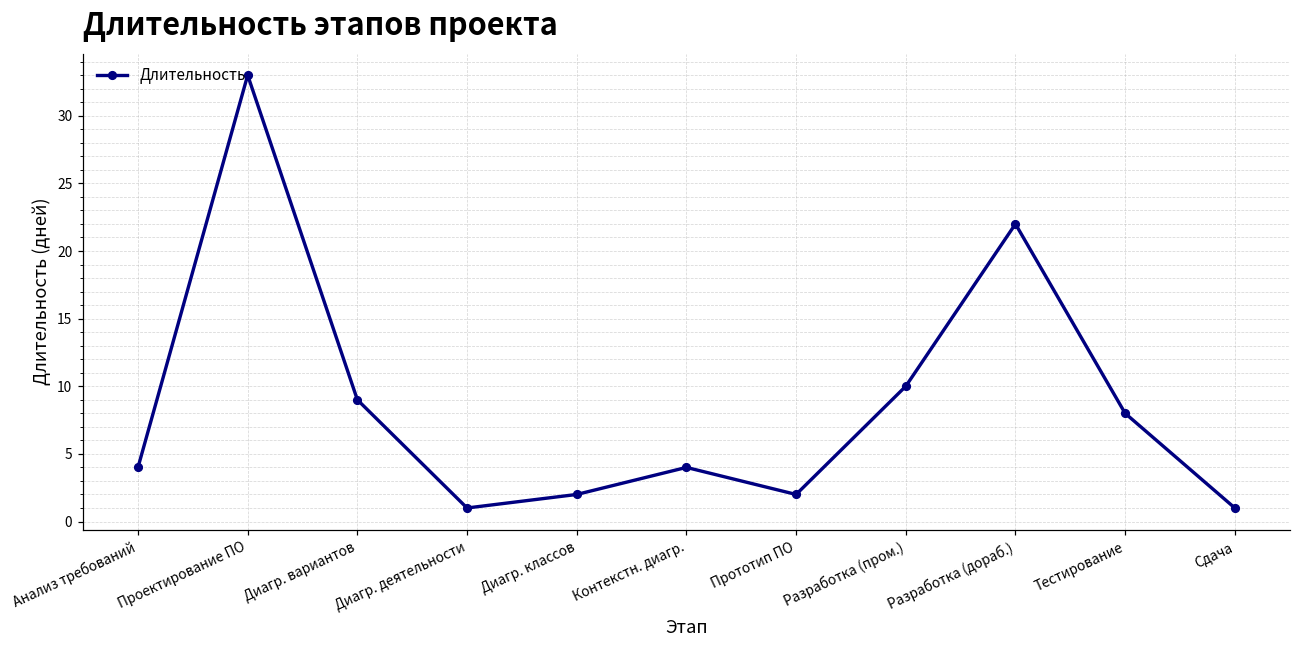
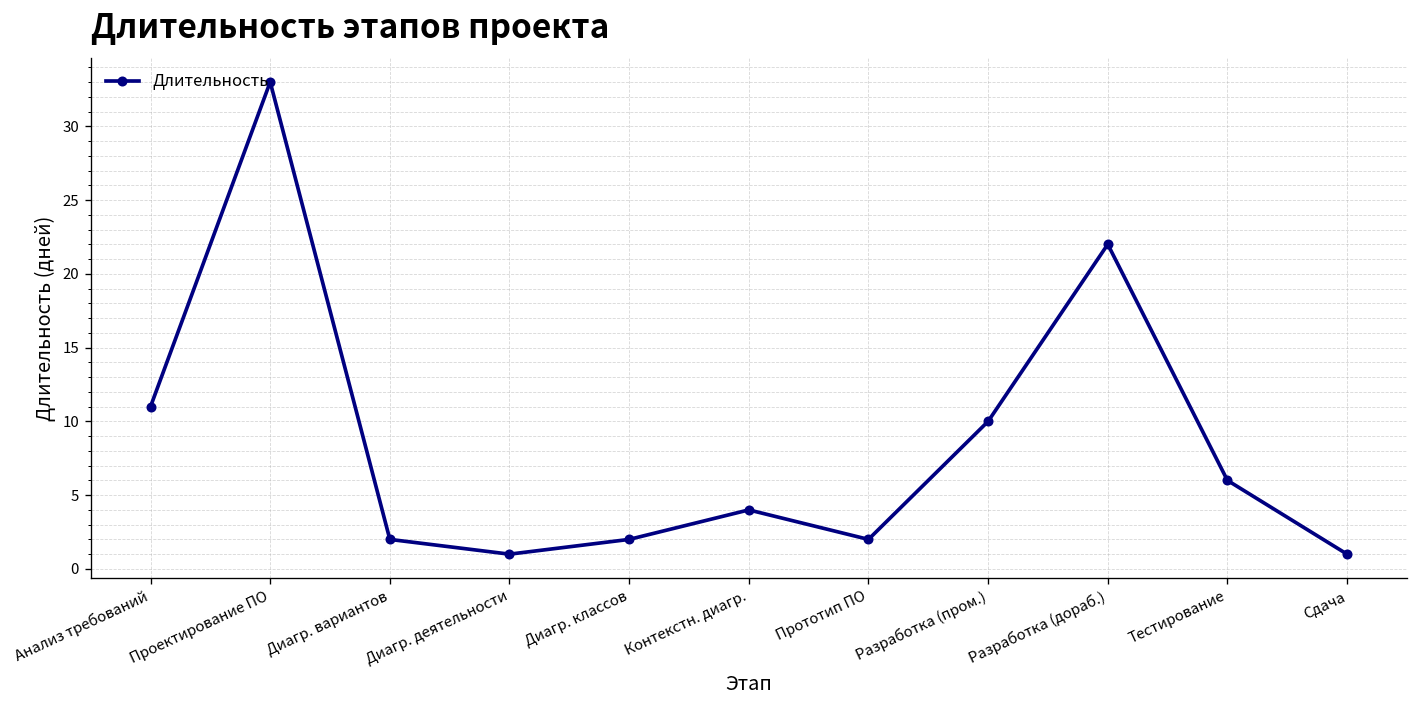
Анализ требований: 4 -> 11
Диагр. вариантов: 9 -> 2
Тестирование: 8 -> 6
